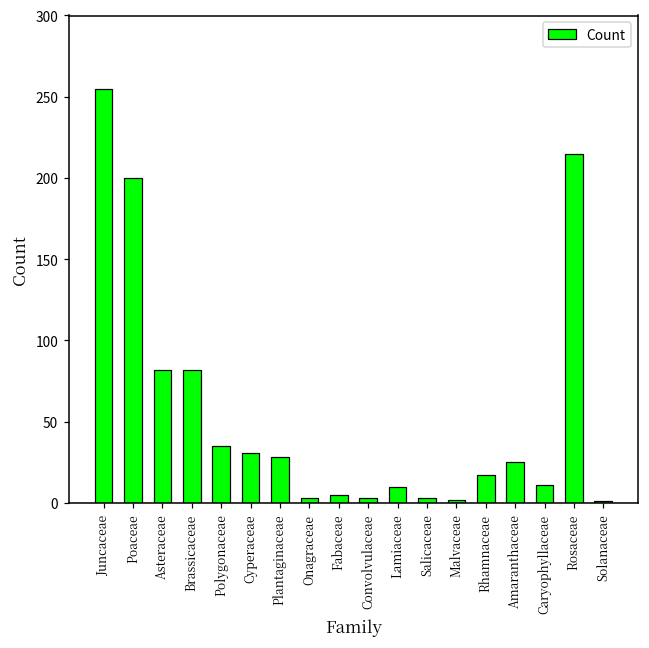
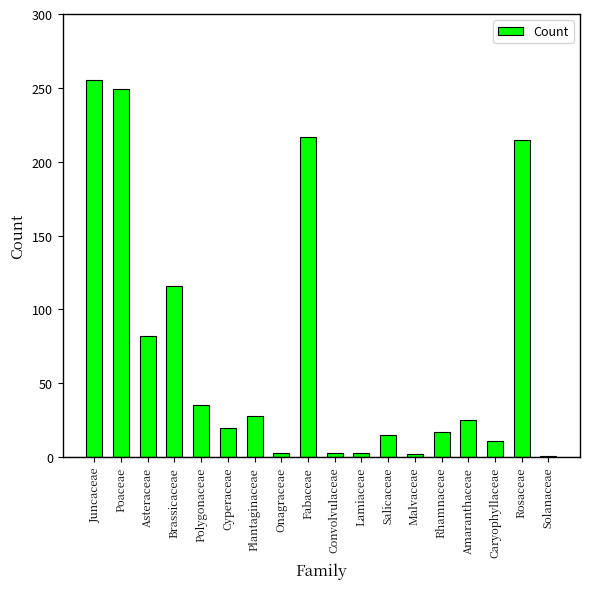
Poaceae: 200 -> 249
Brassicaceae: 82 -> 116
Cyperaceae: 31 -> 20
Fabaceae: 5 -> 217
Lamiaceae: 10 -> 3
Salicaceae: 3 -> 15
